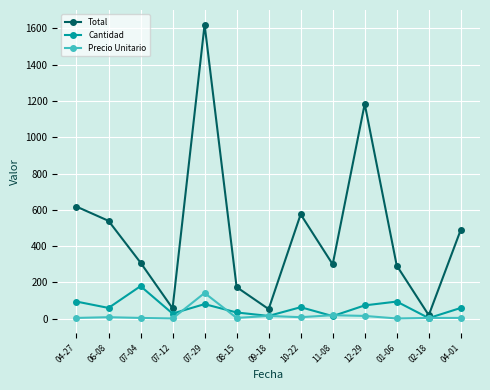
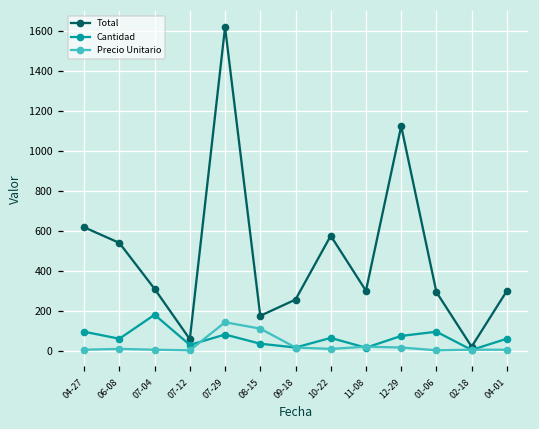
Precio Unitario, 08-15: 0 -> 110
Total, 09-18: 50 -> 260
Total, 12-29: 1180 -> 1120
Total, 04-01: 490 -> 300
